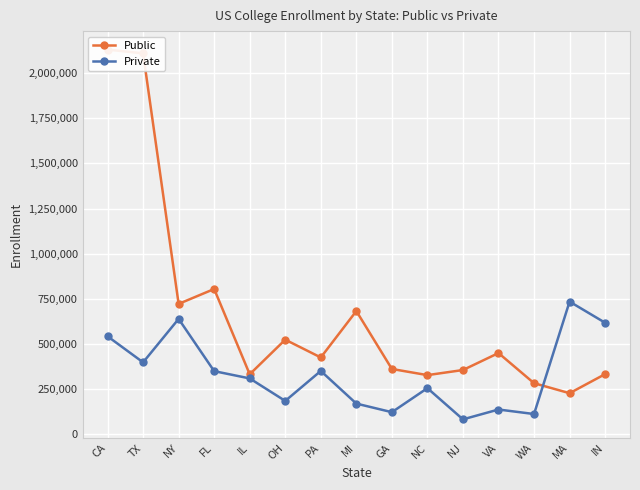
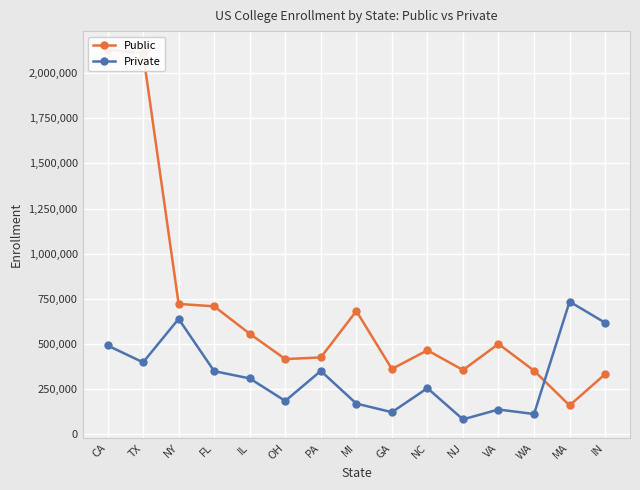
Private, CA: 540,000 -> 490,000
Public, FL: 800,000 -> 710,000
Public, IL: 330,000 -> 560,000
Public, OH: 520,000 -> 420,000
Public, NC: 330,000 -> 470,000
Public, VA: 450,000 -> 500,000
Public, WA: 280,000 -> 350,000
Public, MA: 230,000 -> 160,000
